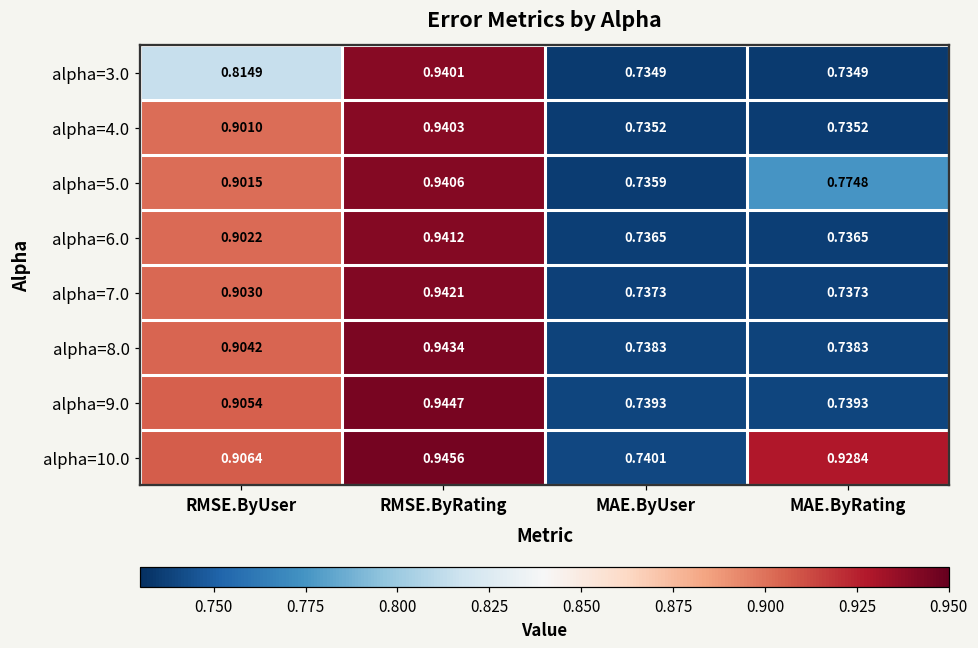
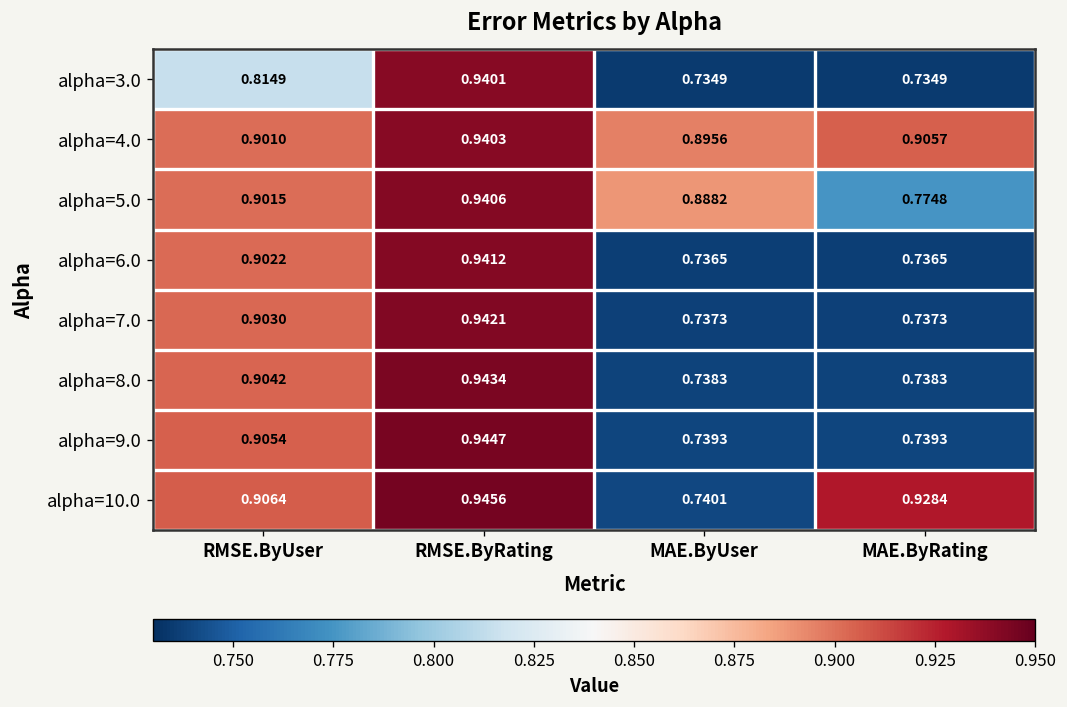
alpha=4.0, MAE.ByUser: 0.7352 -> 0.8956
alpha=4.0, MAE.ByRating: 0.7352 -> 0.9057
alpha=5.0, MAE.ByUser: 0.7359 -> 0.8882
